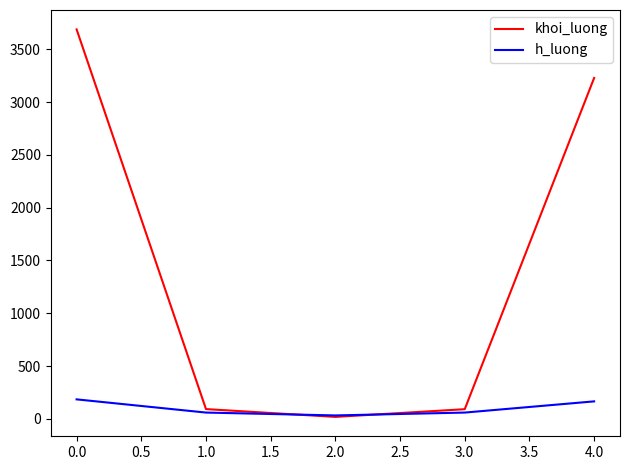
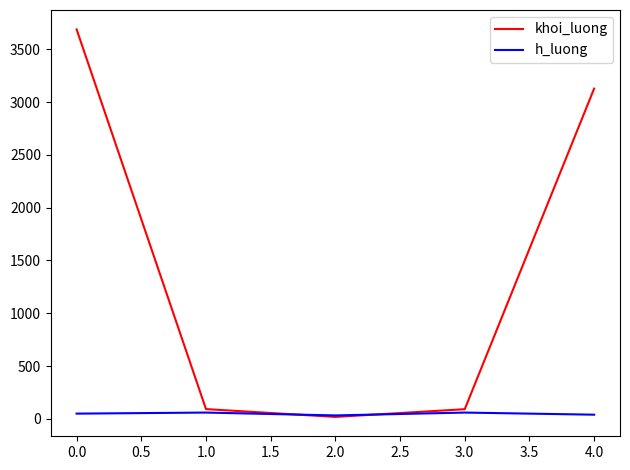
h_luong, 0.0: 190 -> 50
khoi_luong, 4.0: 3230 -> 3130
h_luong, 4.0: 170 -> 40
